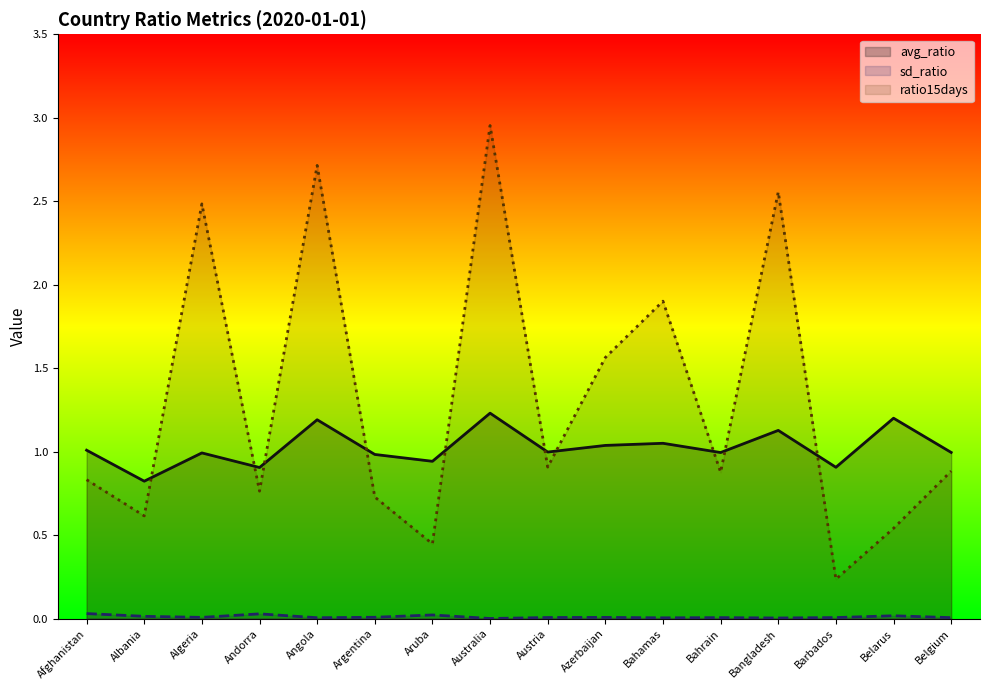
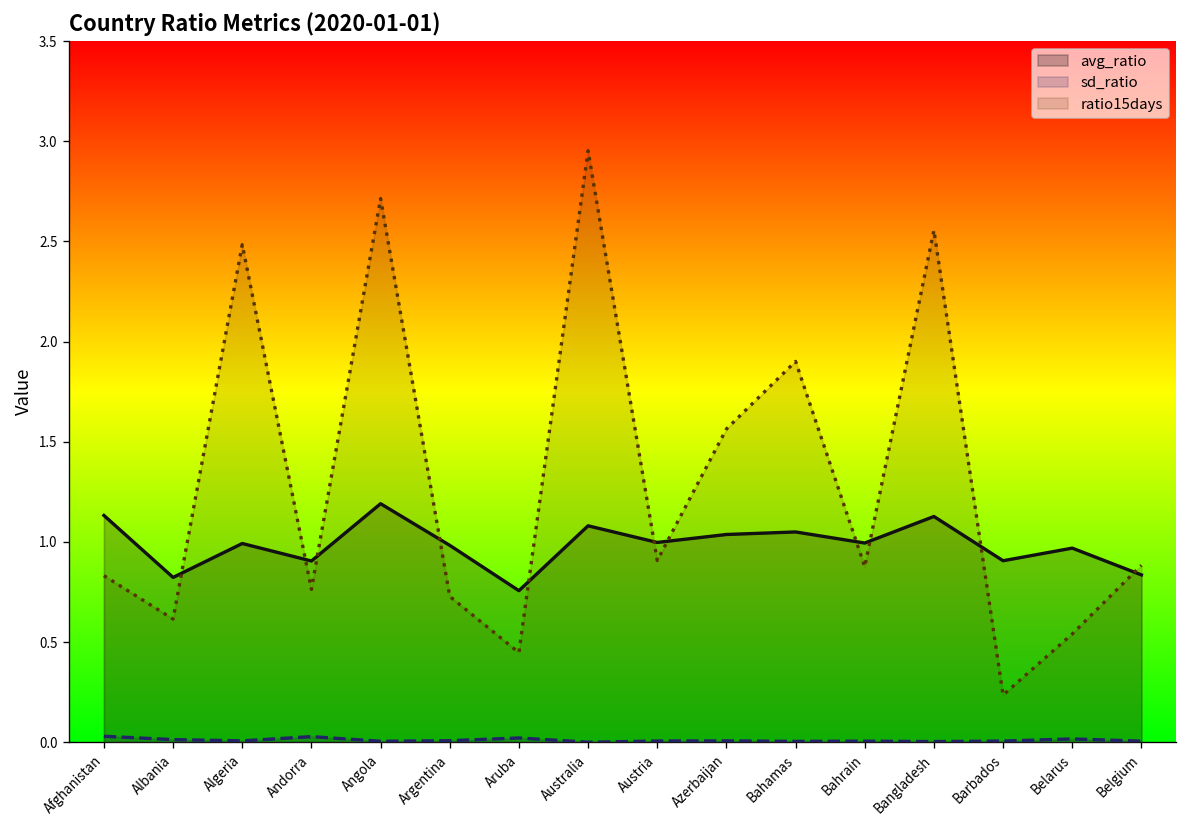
avg_ratio, Afghanistan: 1.01 -> 1.13
avg_ratio, Aruba: 0.94 -> 0.76
avg_ratio, Australia: 1.23 -> 1.08
avg_ratio, Belarus: 1.20 -> 0.97
avg_ratio, Belgium: 1.00 -> 0.84
